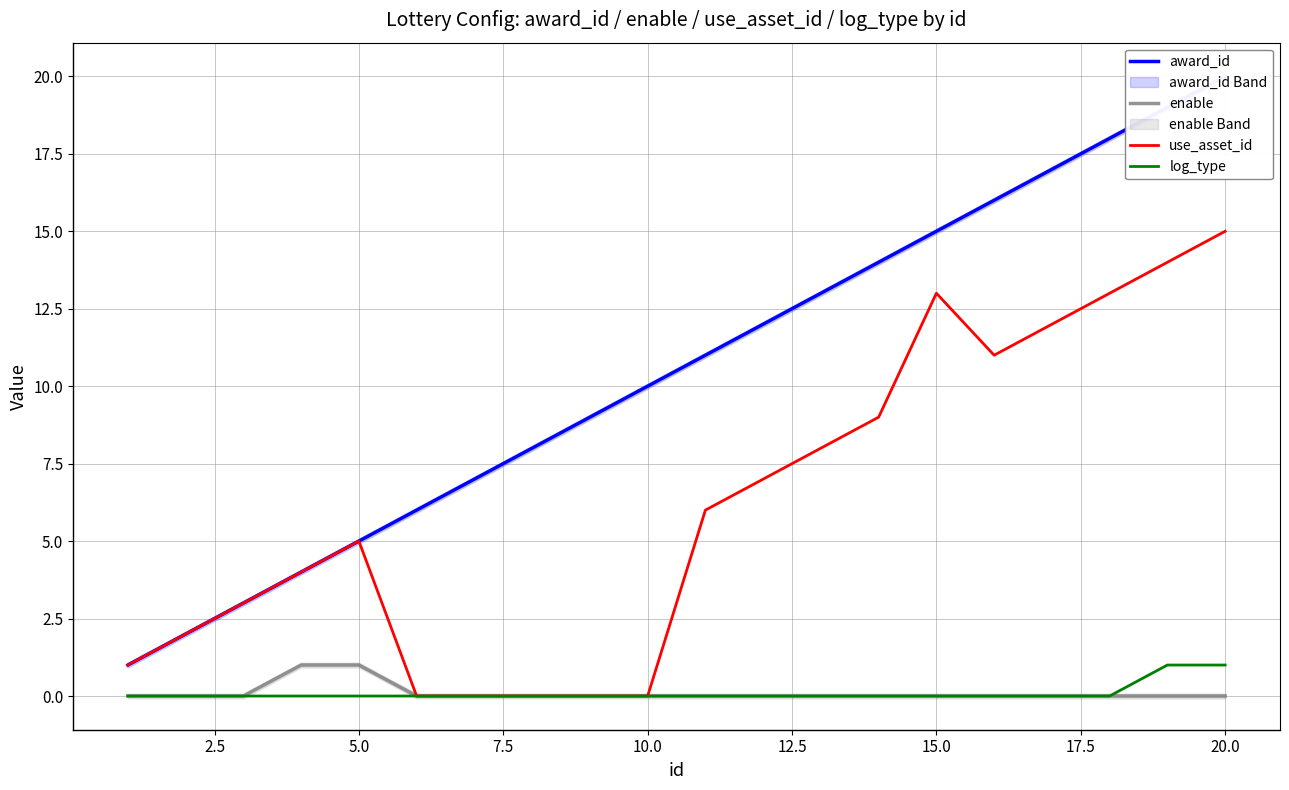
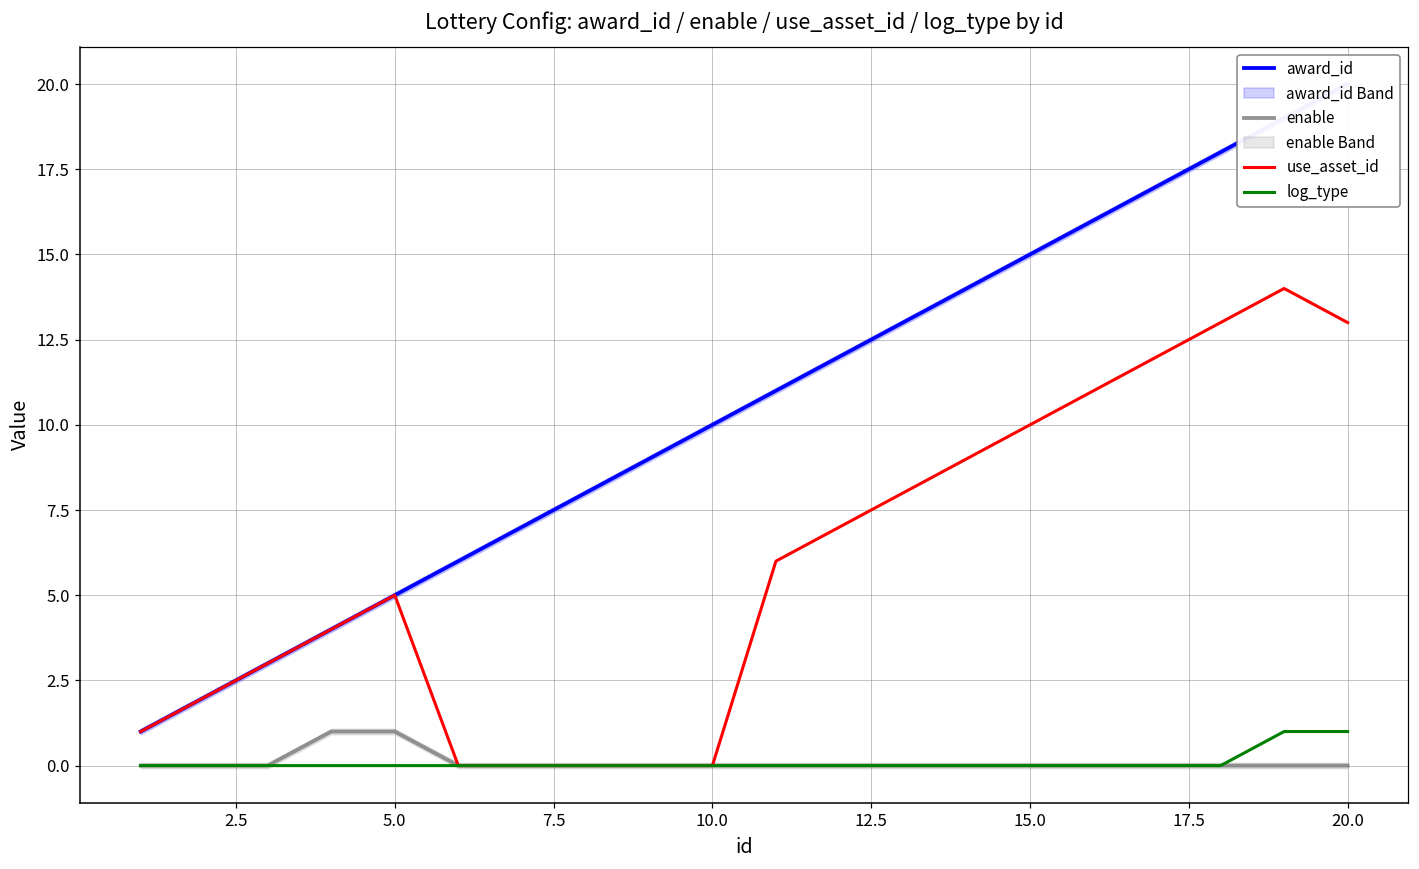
use_asset_id, 15.0: 13 -> 10
use_asset_id, 20.0: 15 -> 13
